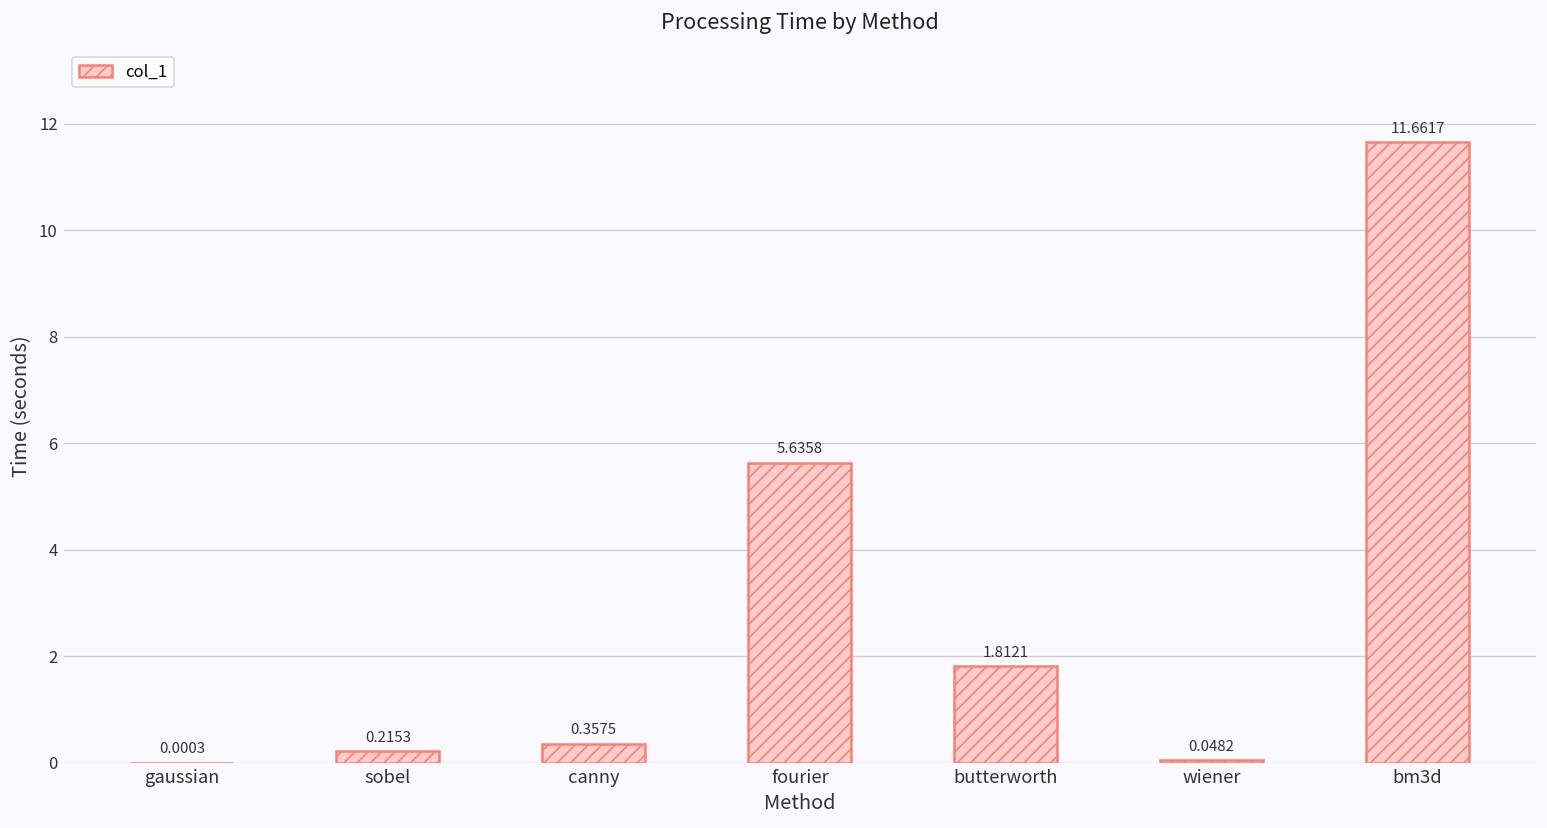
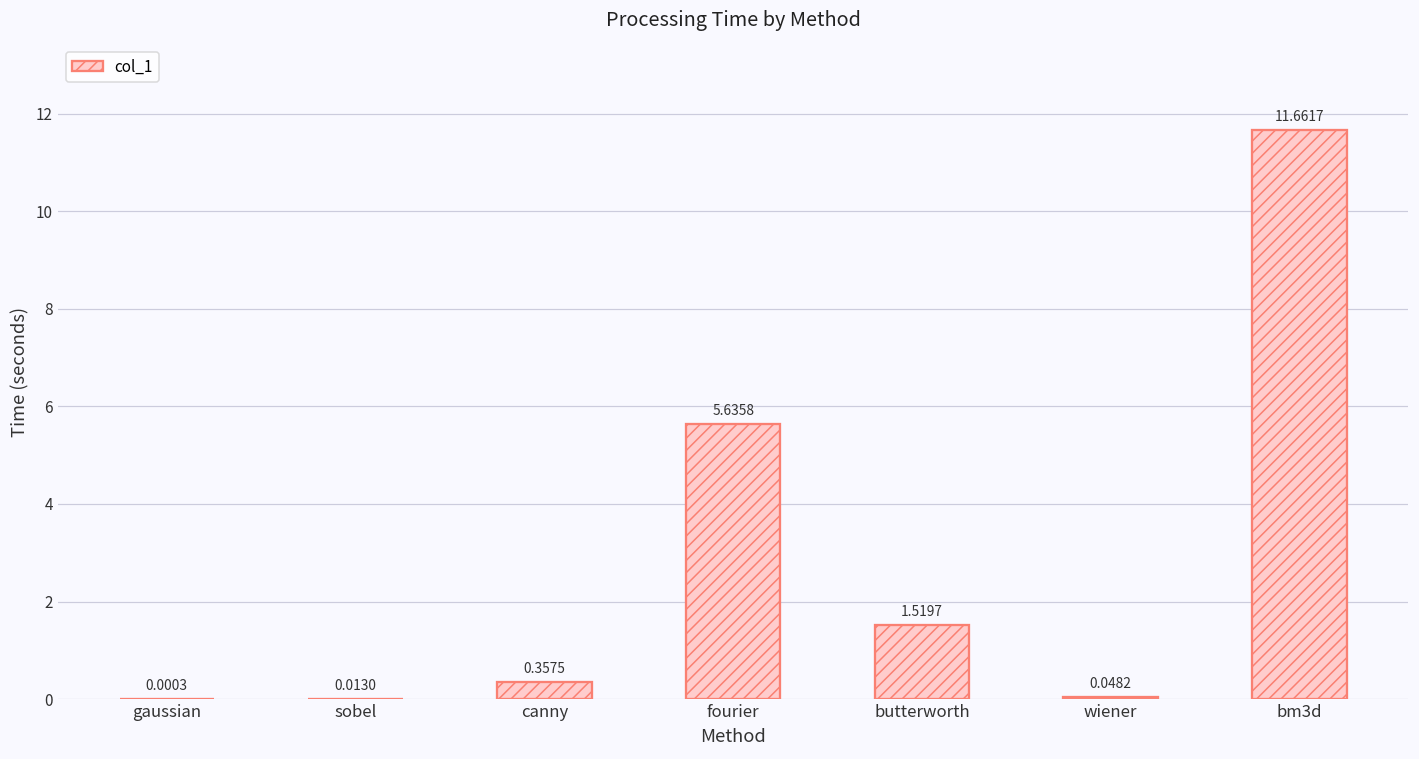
sobel: 0.2153 -> 0.0130
butterworth: 1.8121 -> 1.5197
